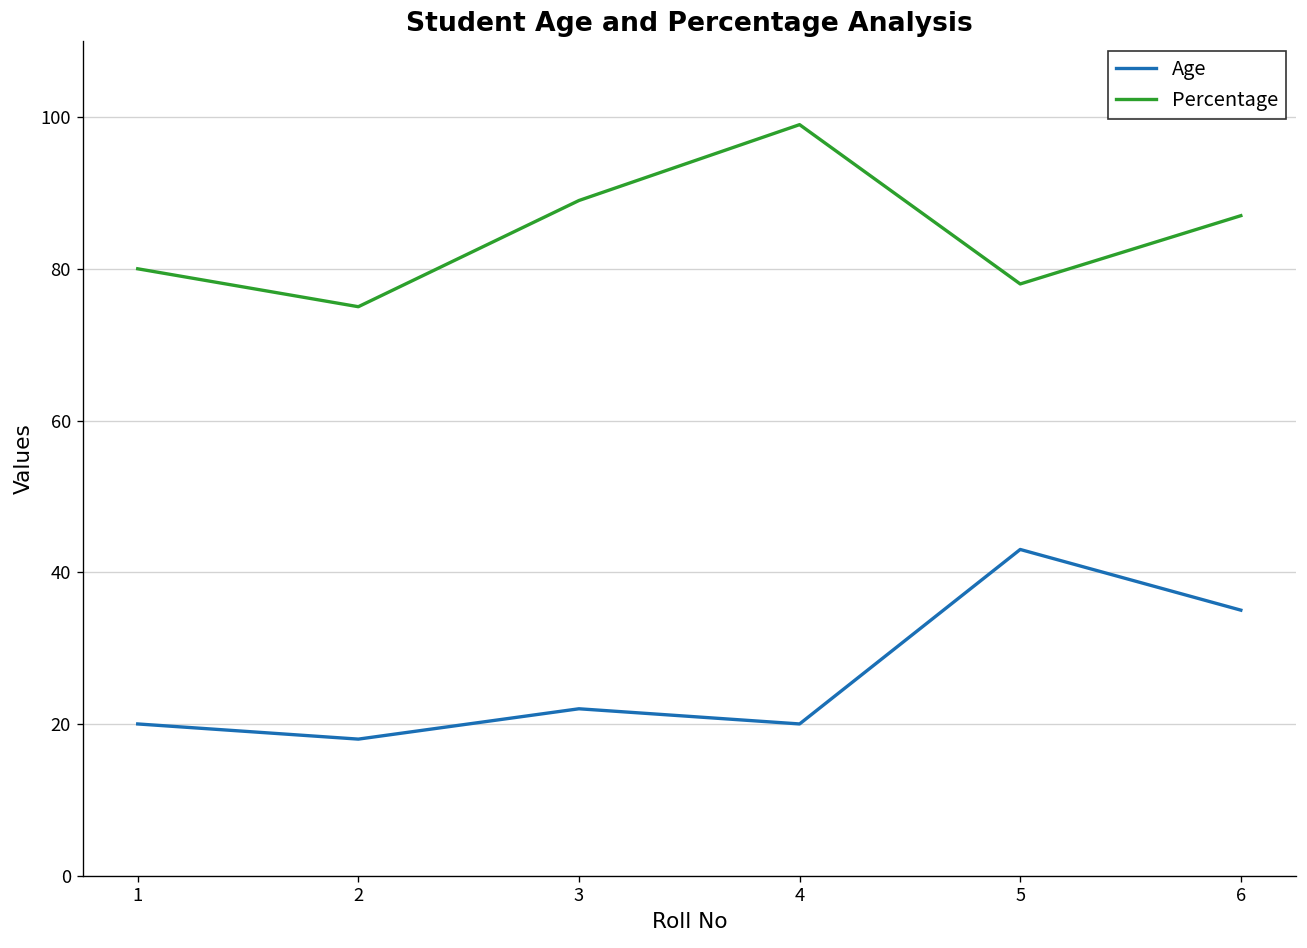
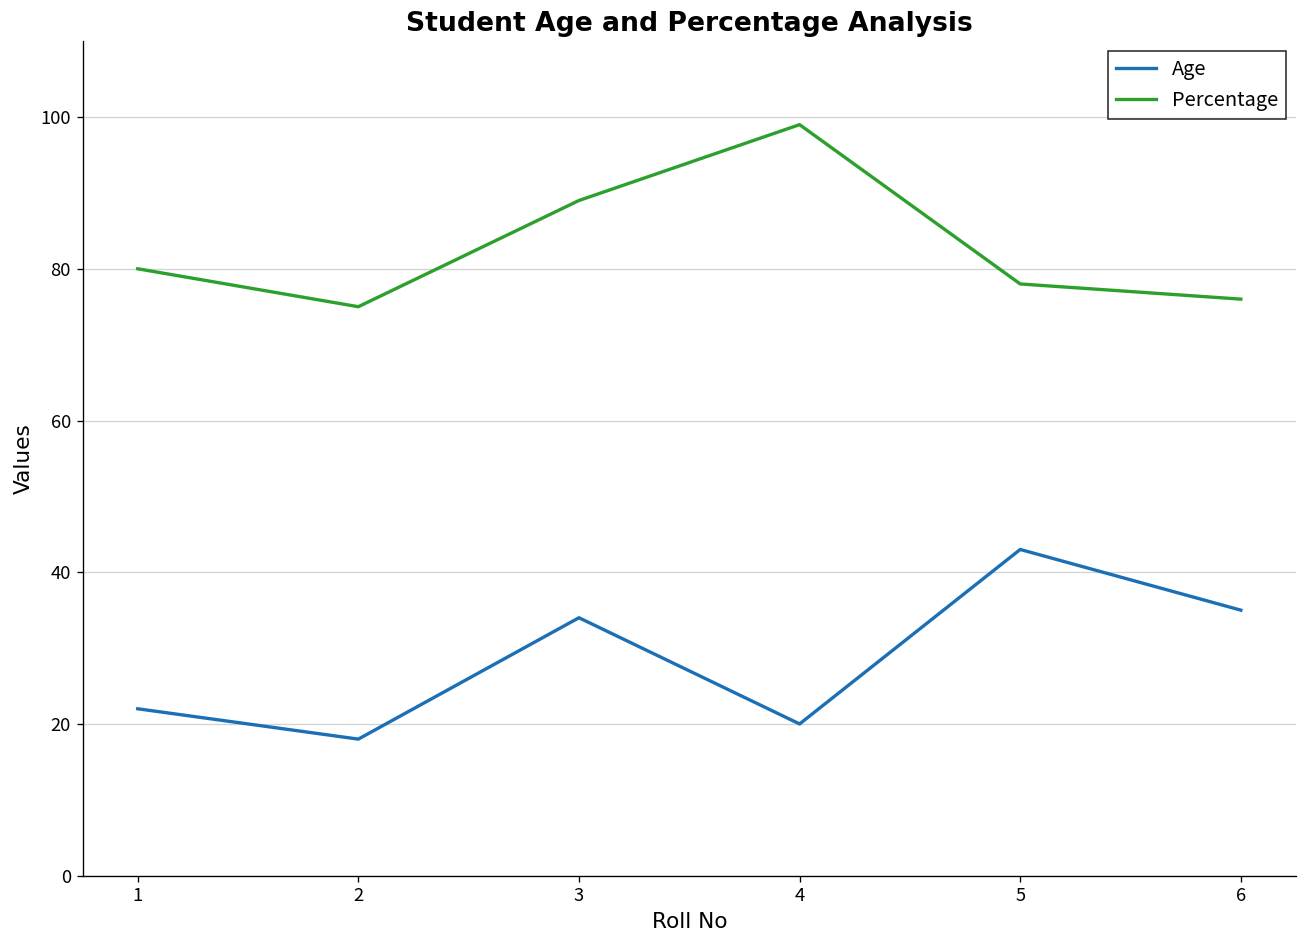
Age, 1: 20 -> 22
Age, 3: 22 -> 34
Percentage, 6: 87 -> 76
